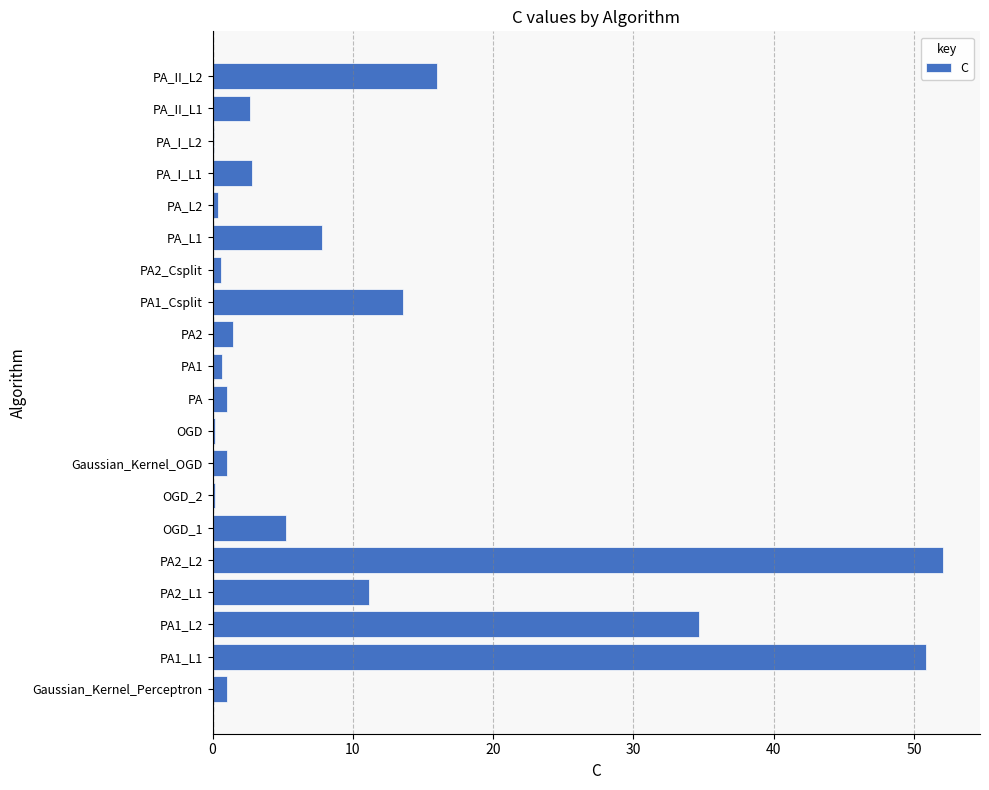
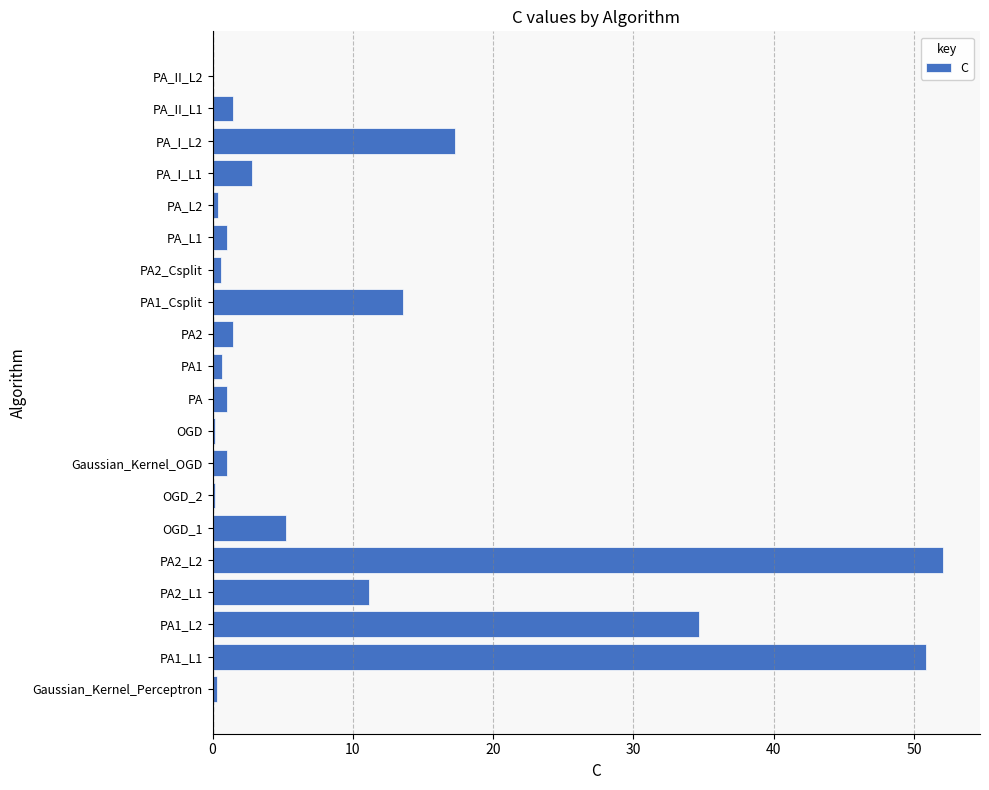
PA_II_L2: 16.0 -> 0.1
PA_II_L1: 2.7 -> 1.4
PA_I_L2: 0.1 -> 17.3
PA_L1: 7.8 -> 1.0
Gaussian_Kernel_Perceptron: 1.0 -> 0.3
